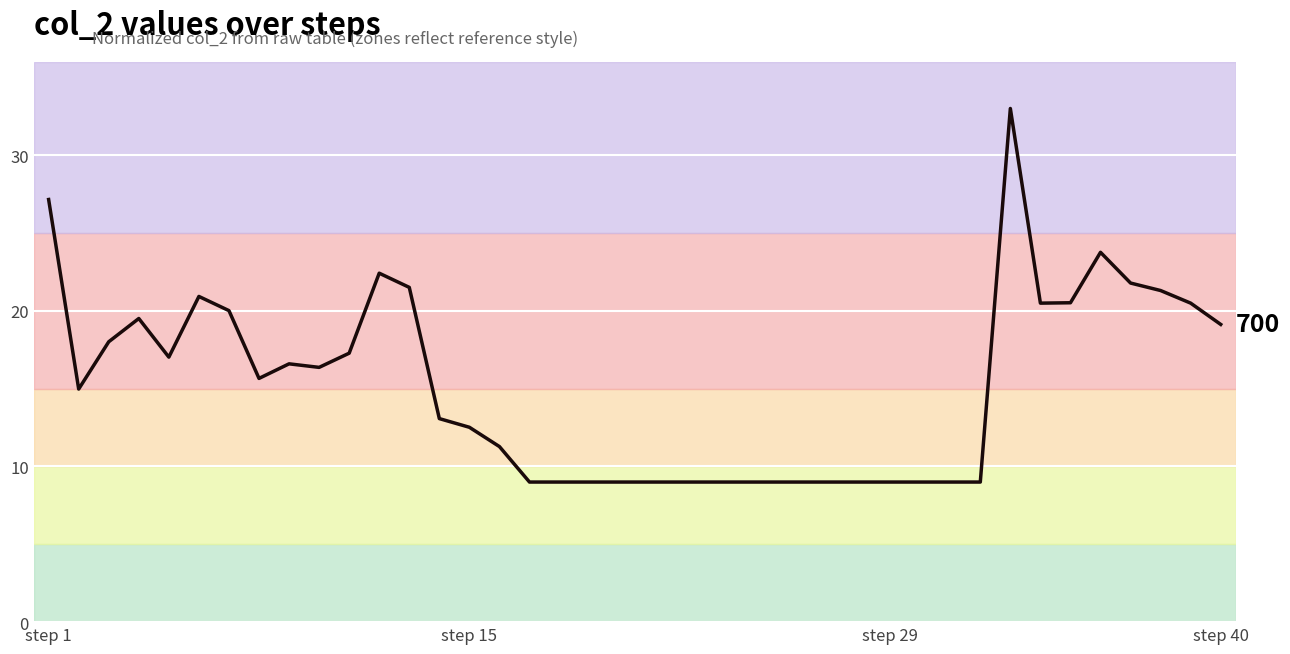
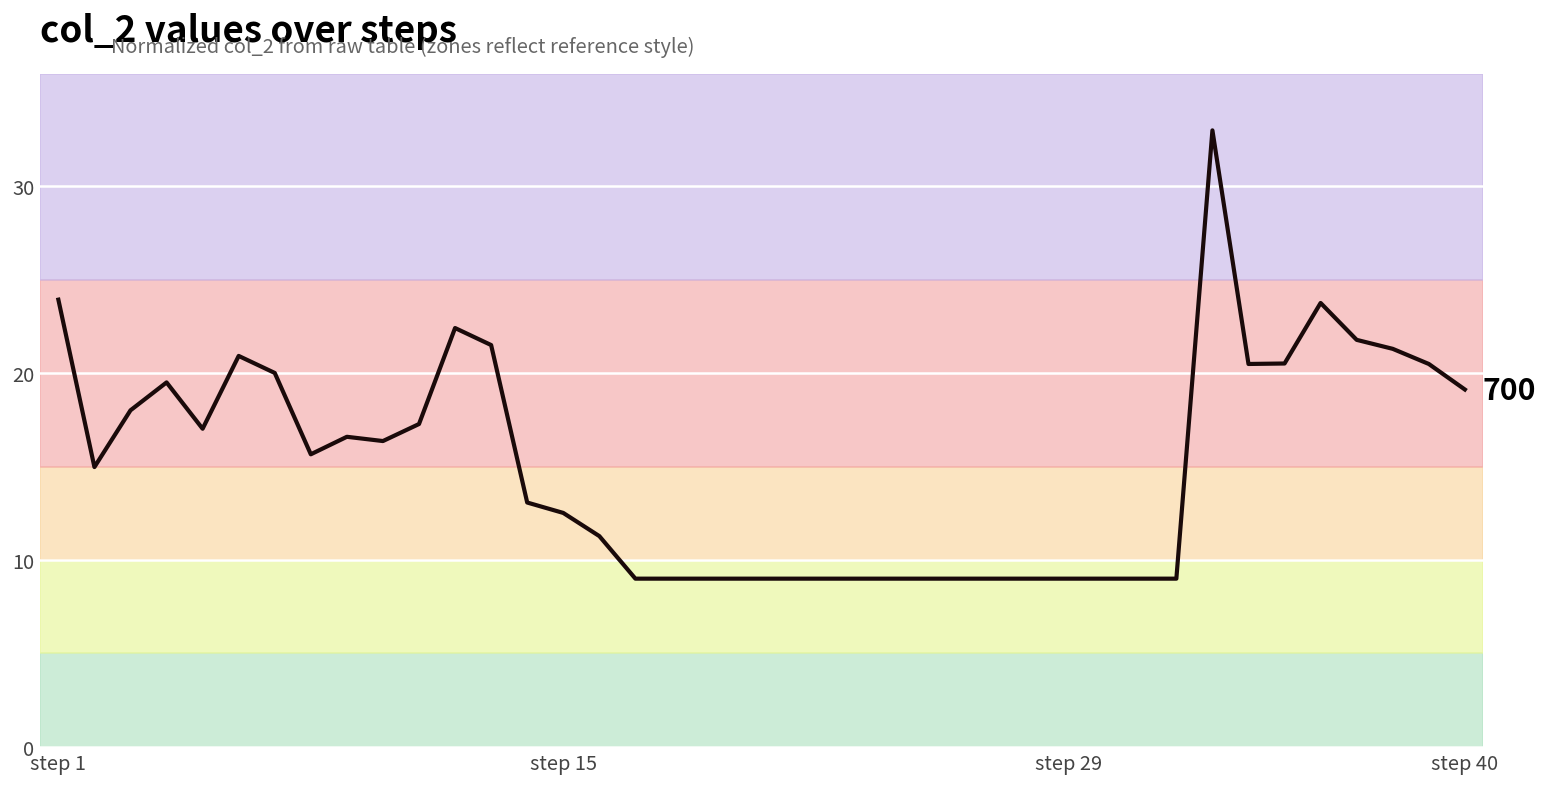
step 1: 27.2 -> 23.9
